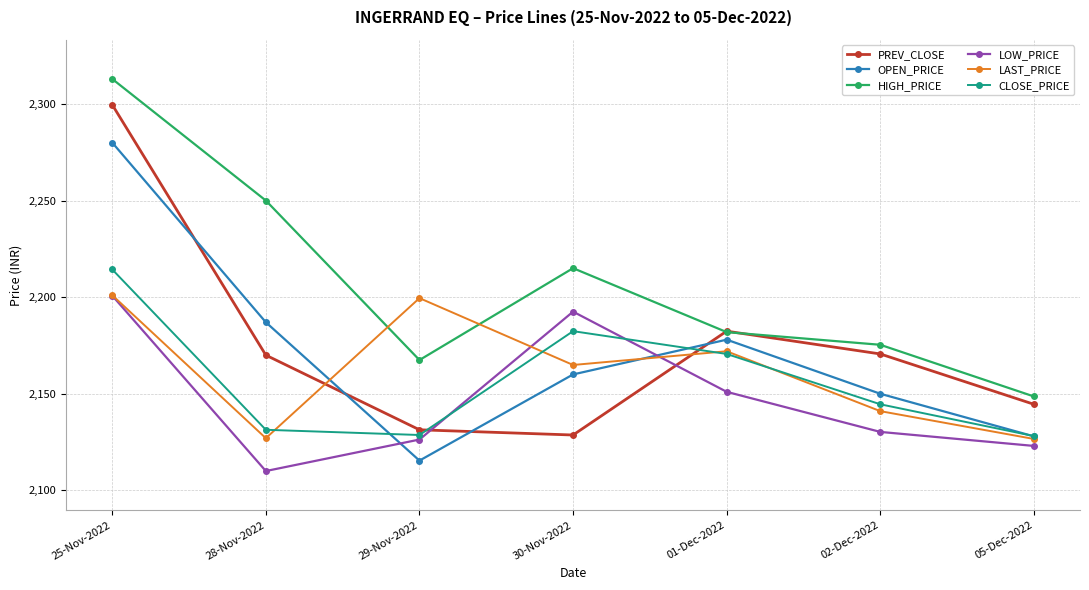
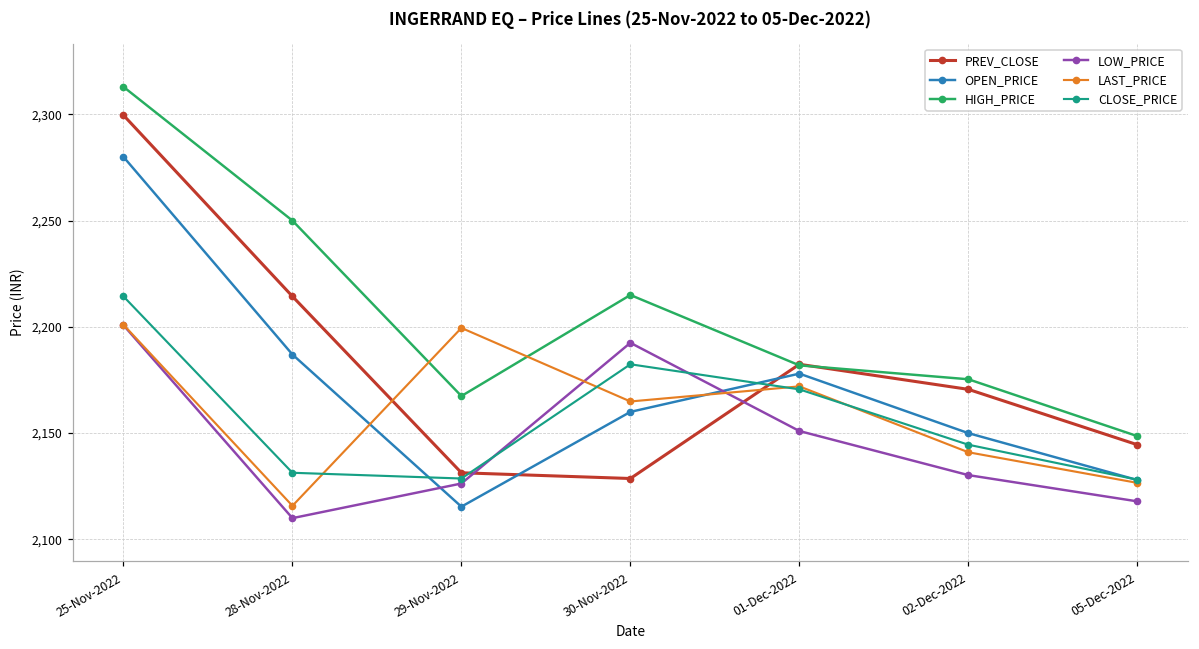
PREV_CLOSE, 28-Nov-2022: 2,170 -> 2,214
LAST_PRICE, 28-Nov-2022: 2,127 -> 2,116
LOW_PRICE, 05-Dec-2022: 2,123 -> 2,118
